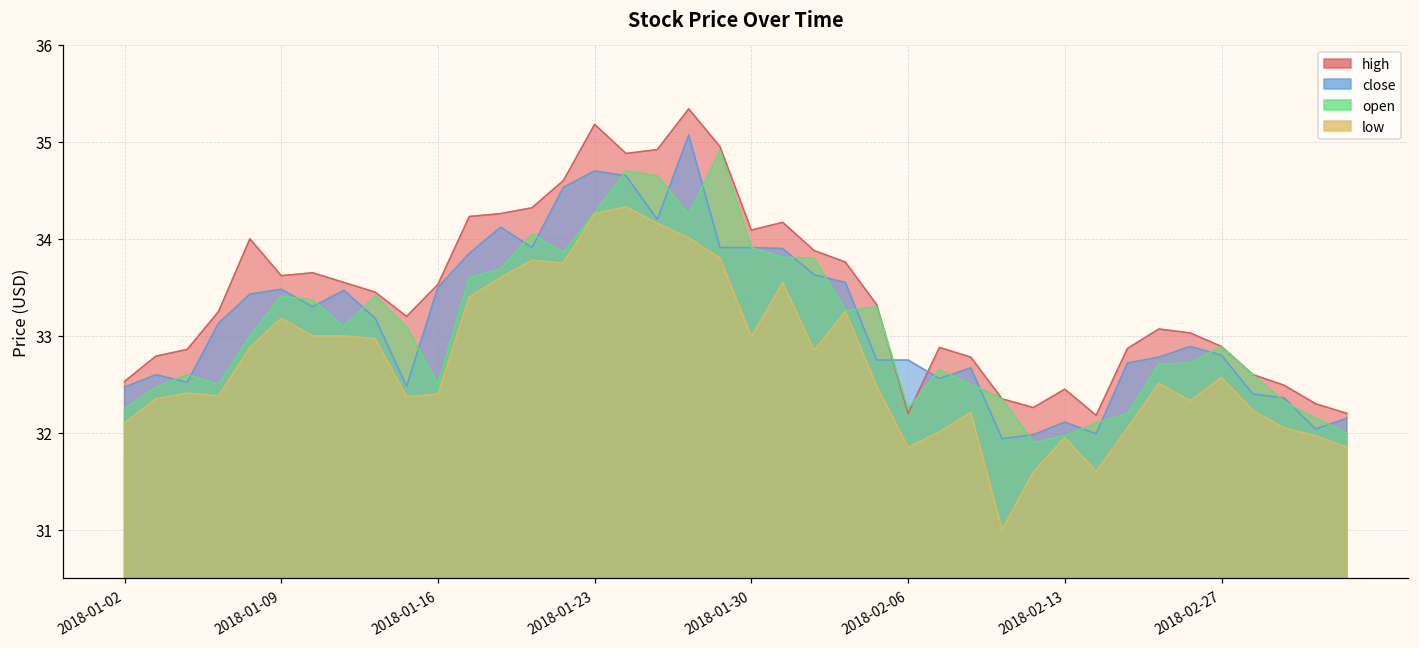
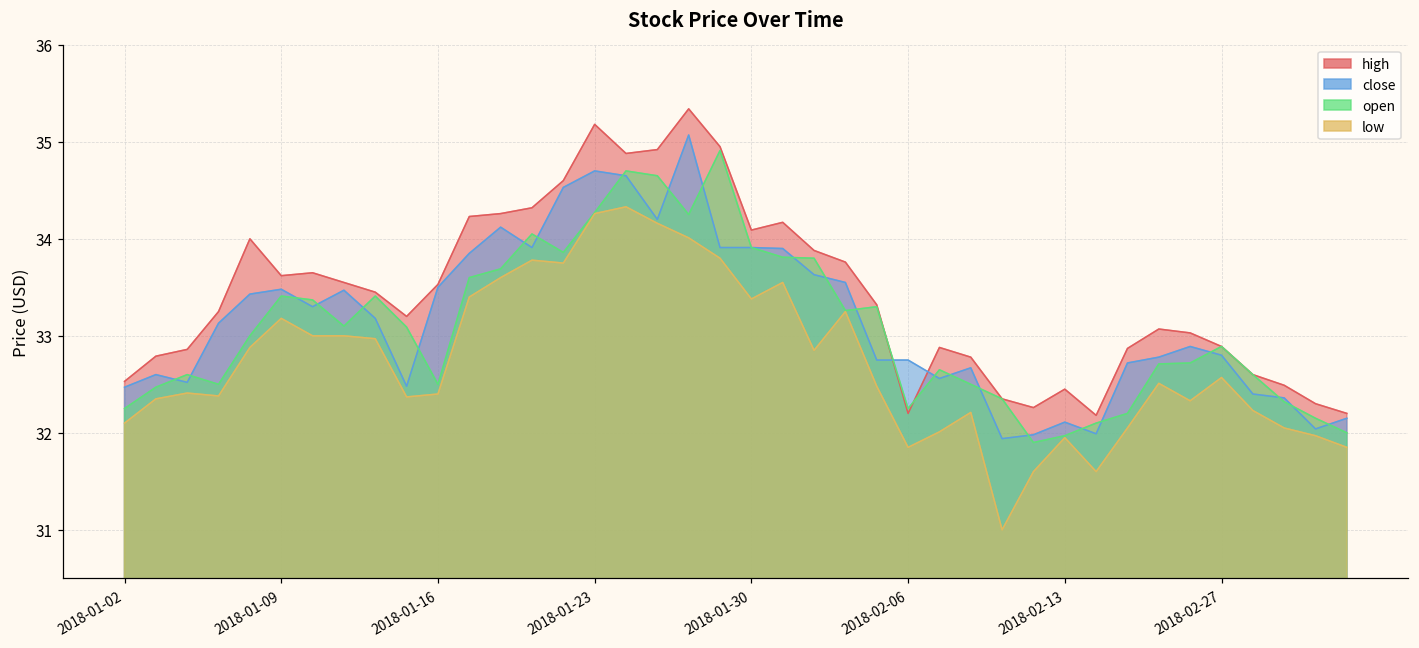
low, 2018-01-30: 33.0 -> 33.4
